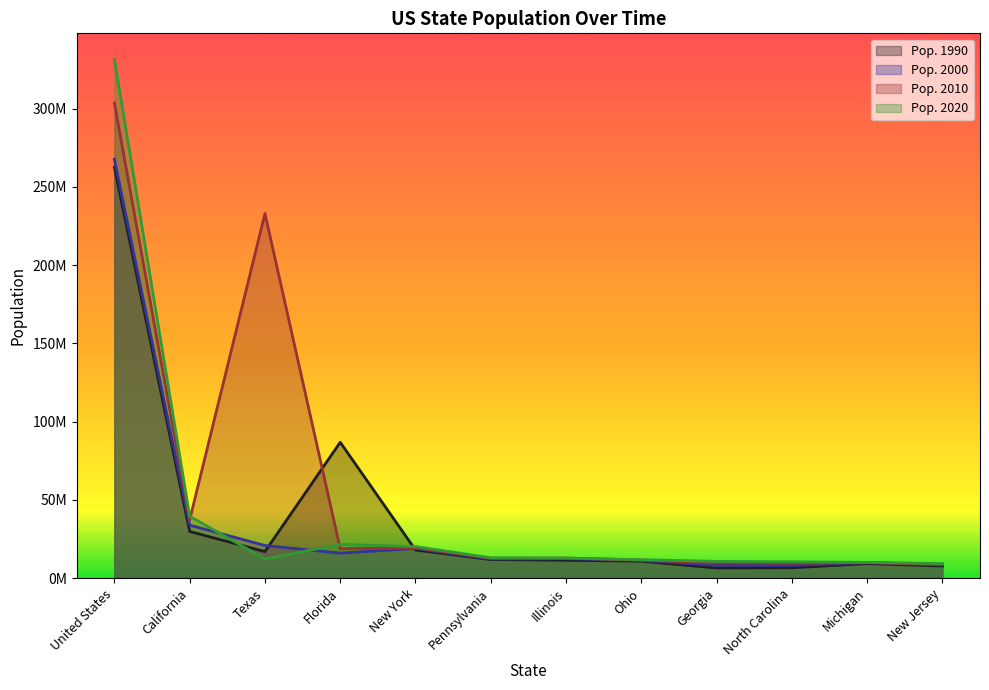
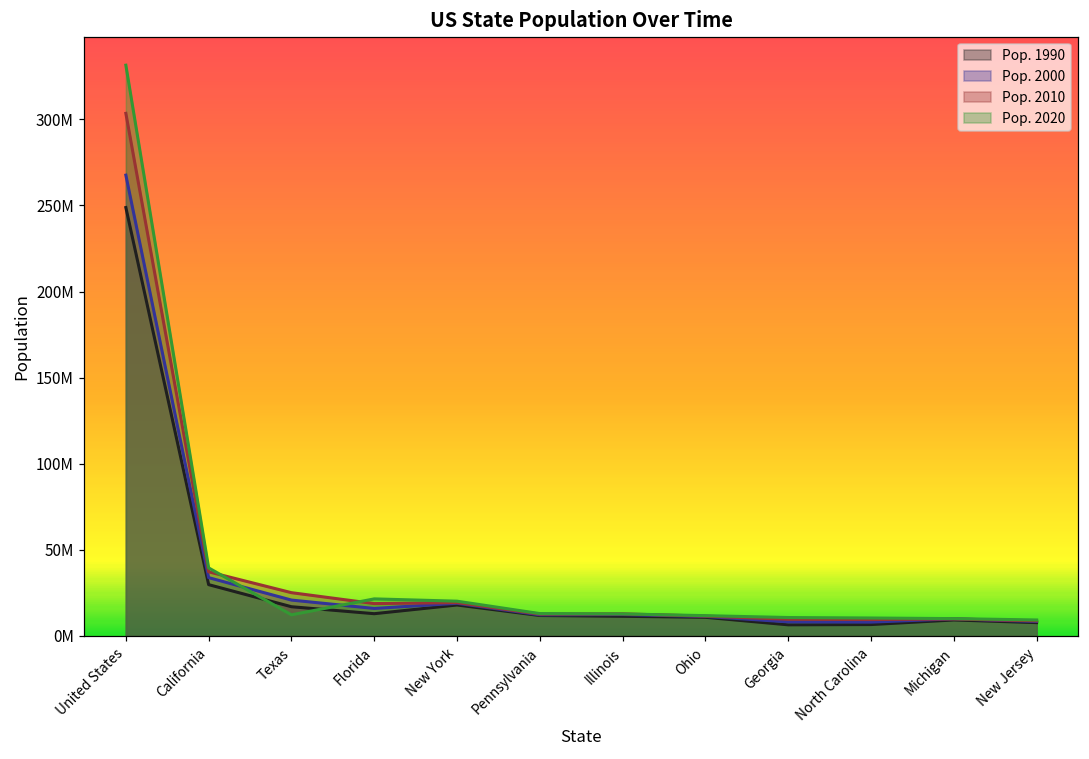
Pop. 1990, United States: 263000000 -> 249000000
Pop. 2010, Texas: 233000000 -> 25000000
Pop. 1990, Florida: 87000000 -> 13000000
